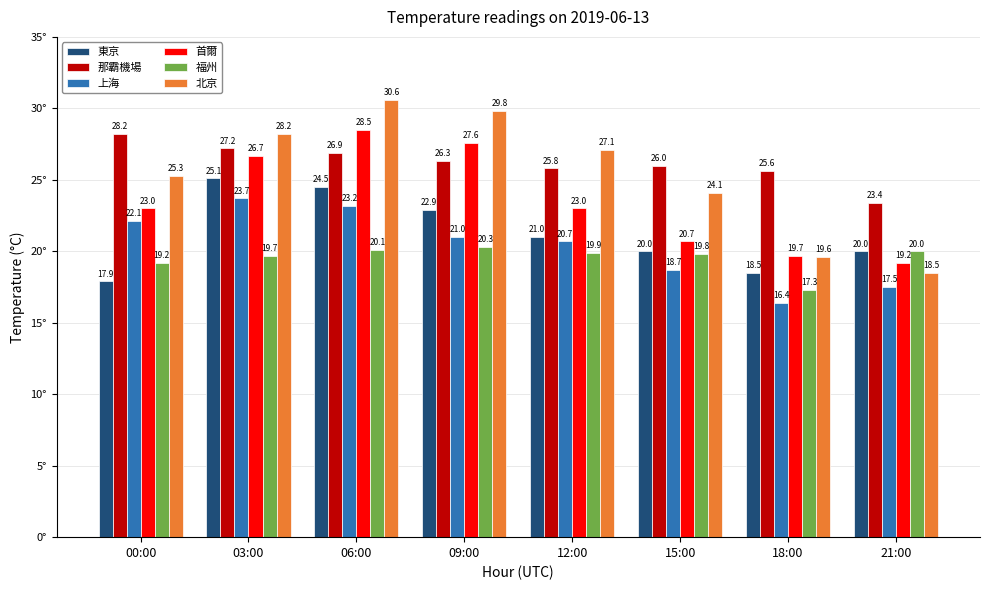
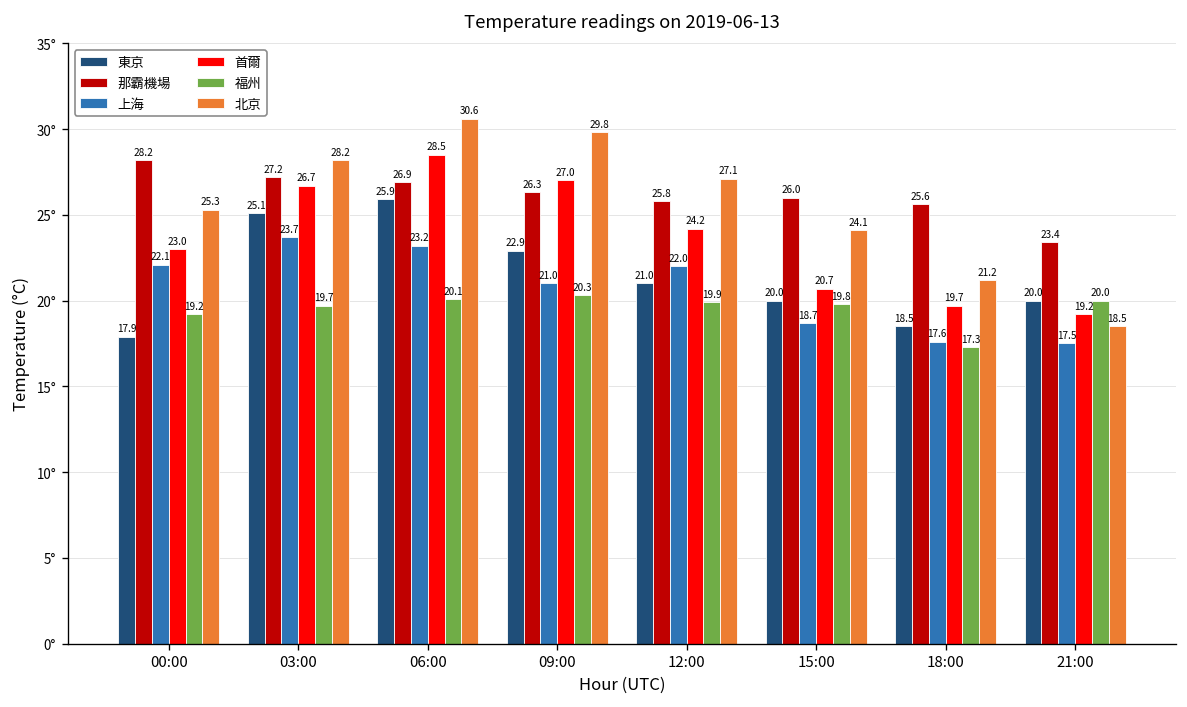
東京, 06:00: 24.5 -> 25.9
首爾, 09:00: 27.6 -> 27.0
上海, 12:00: 20.7 -> 22.0
首爾, 12:00: 23.0 -> 24.2
上海, 18:00: 16.4 -> 17.6
北京, 18:00: 19.6 -> 21.2
